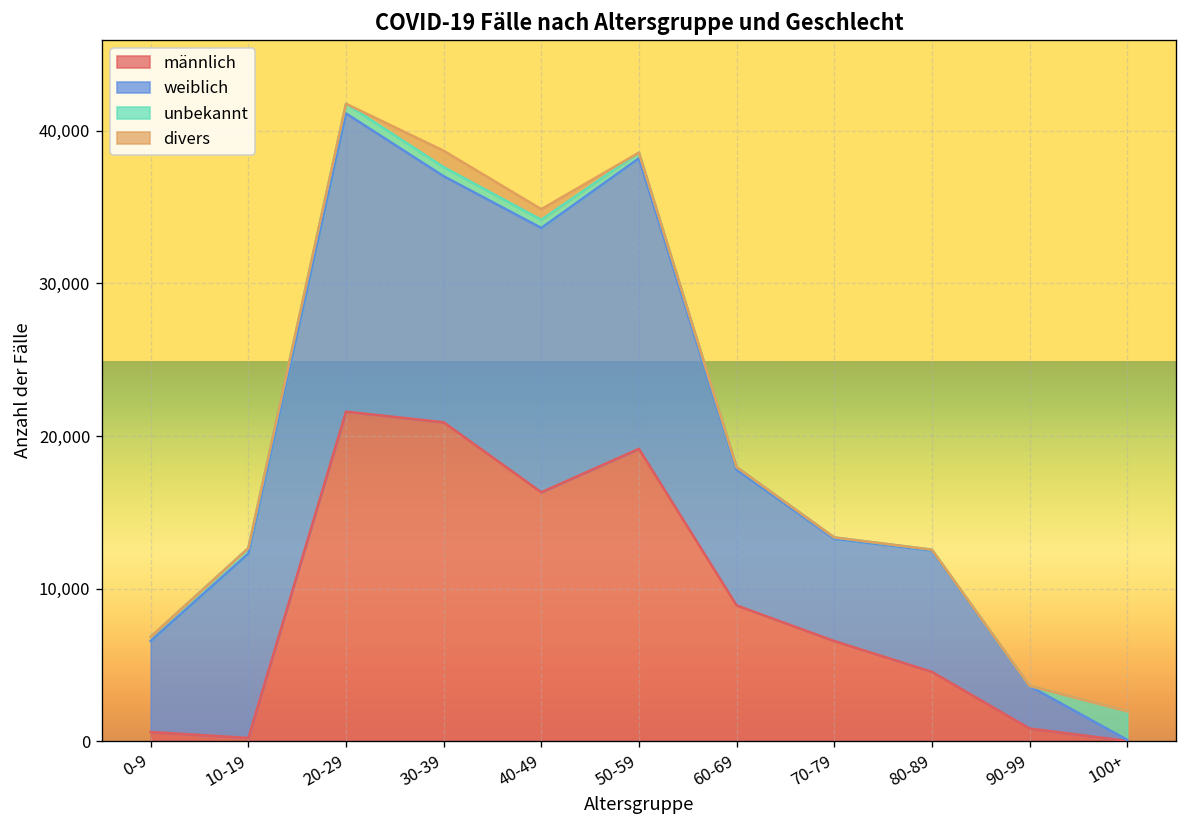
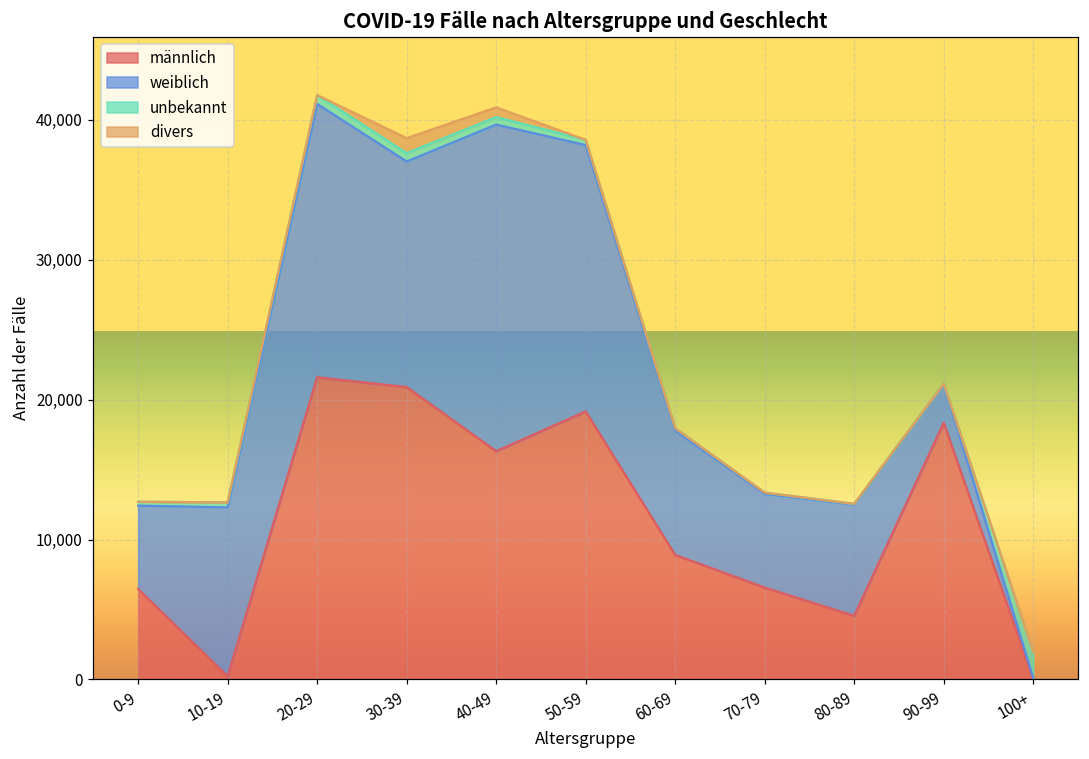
männlich, 0-9: 600 -> 6,500
weiblich, 40-49: 17,300 -> 23,300
männlich, 90-99: 800 -> 18,400
